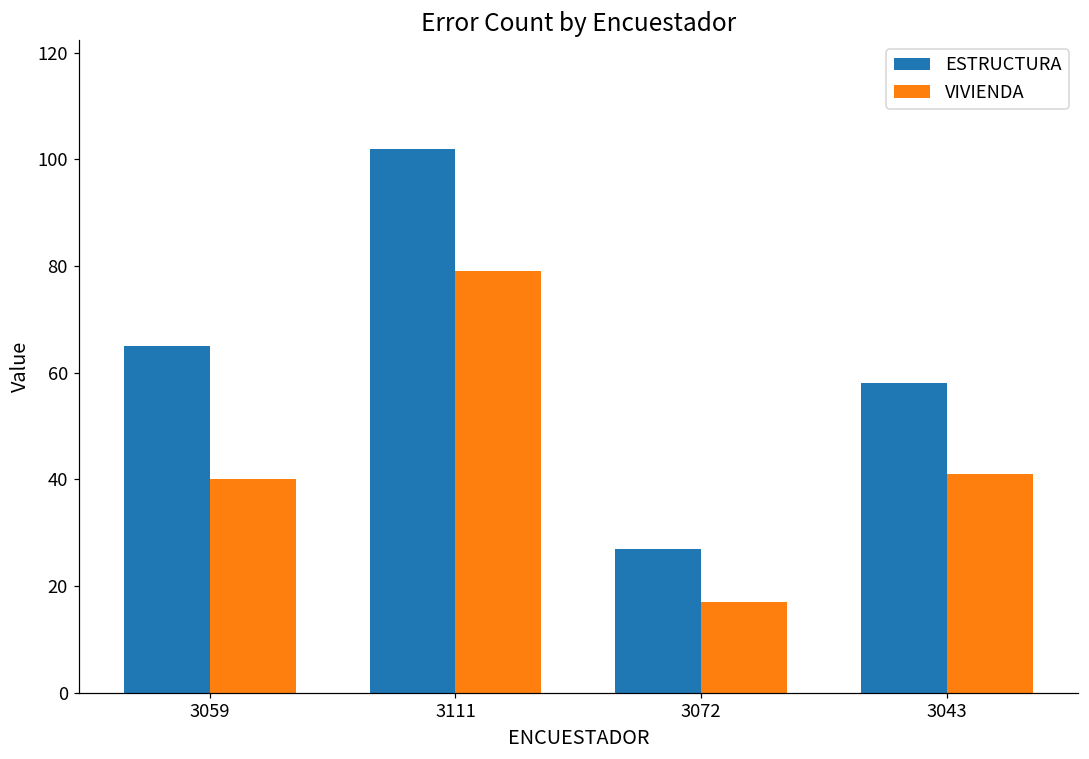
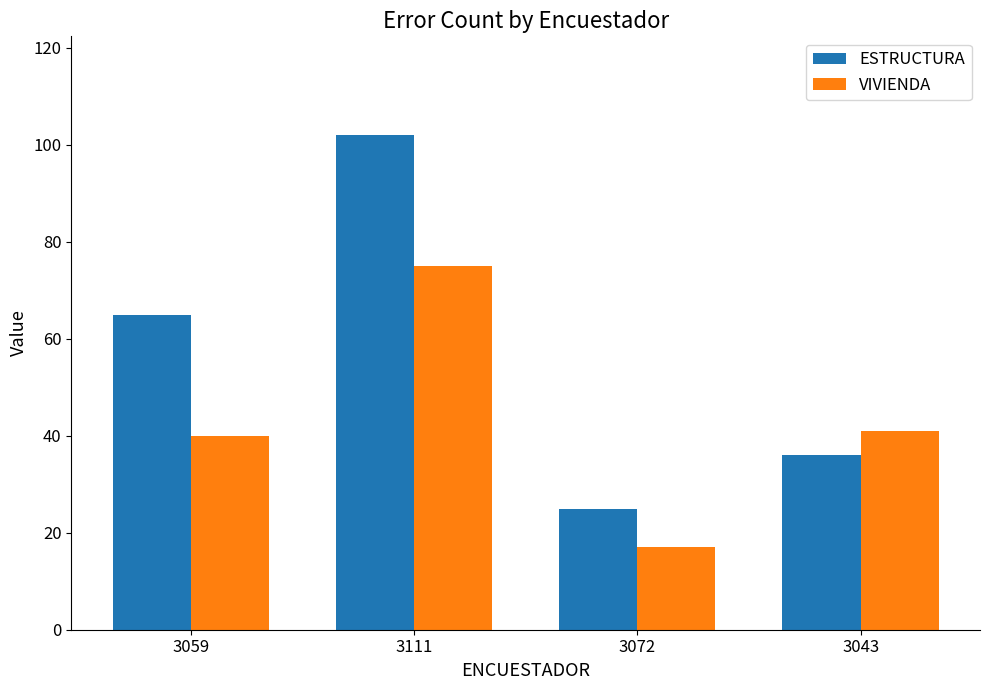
VIVIENDA, 3111: 79 -> 75
ESTRUCTURA, 3072: 27 -> 25
ESTRUCTURA, 3043: 58 -> 36
